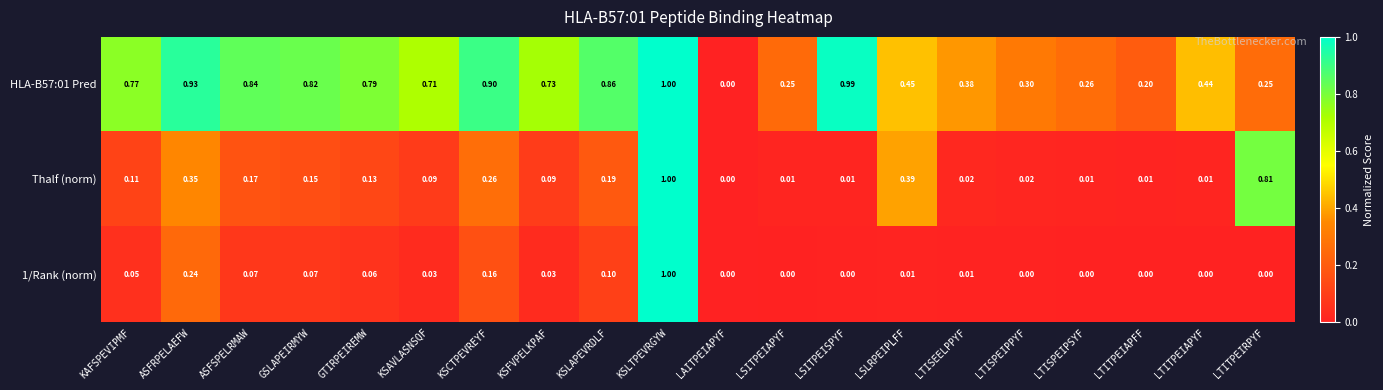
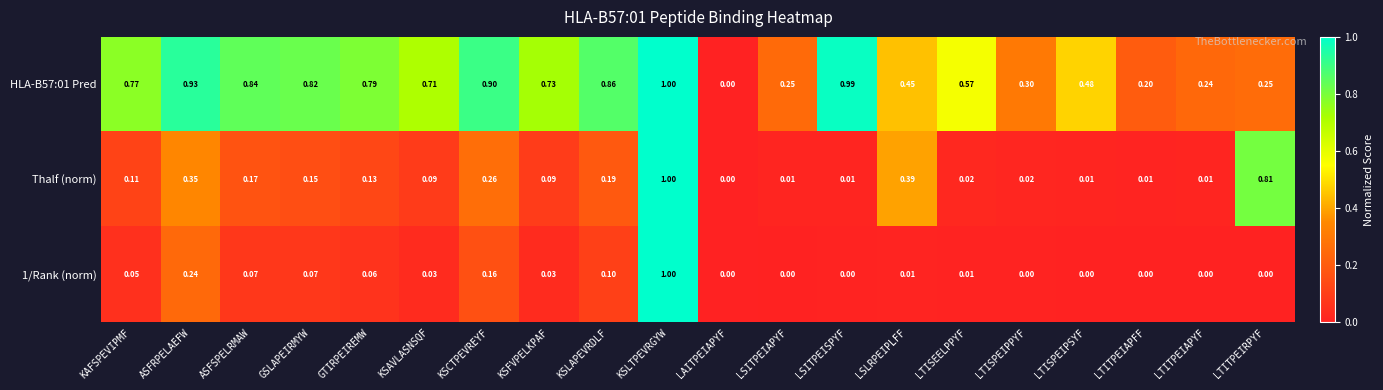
HLA-B57:01 Pred, LTISEELPPYF: 0.38 -> 0.57
HLA-B57:01 Pred, LTISPEIPSYF: 0.26 -> 0.48
HLA-B57:01 Pred, LTITPEIAPYF: 0.44 -> 0.24
